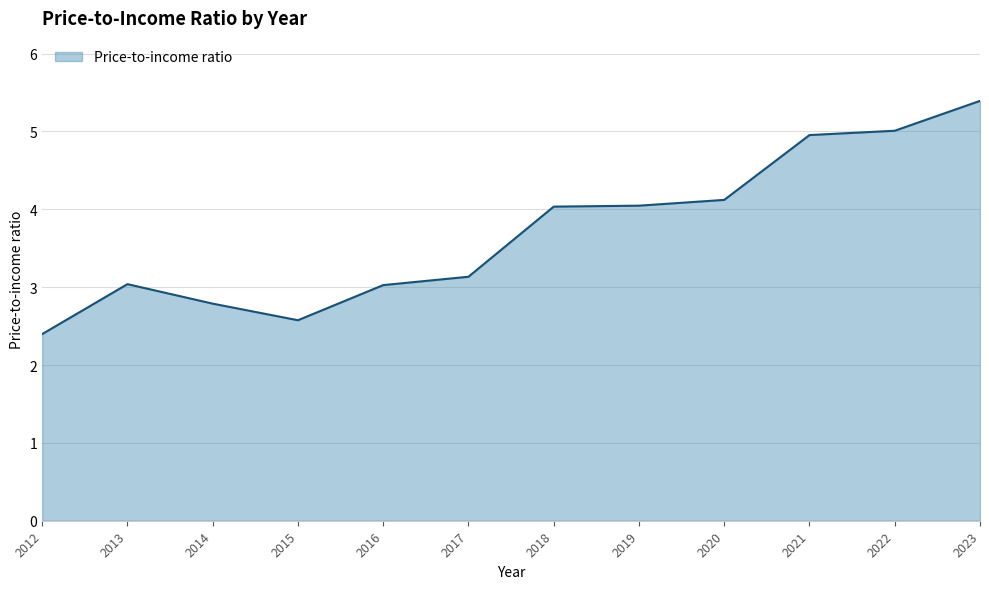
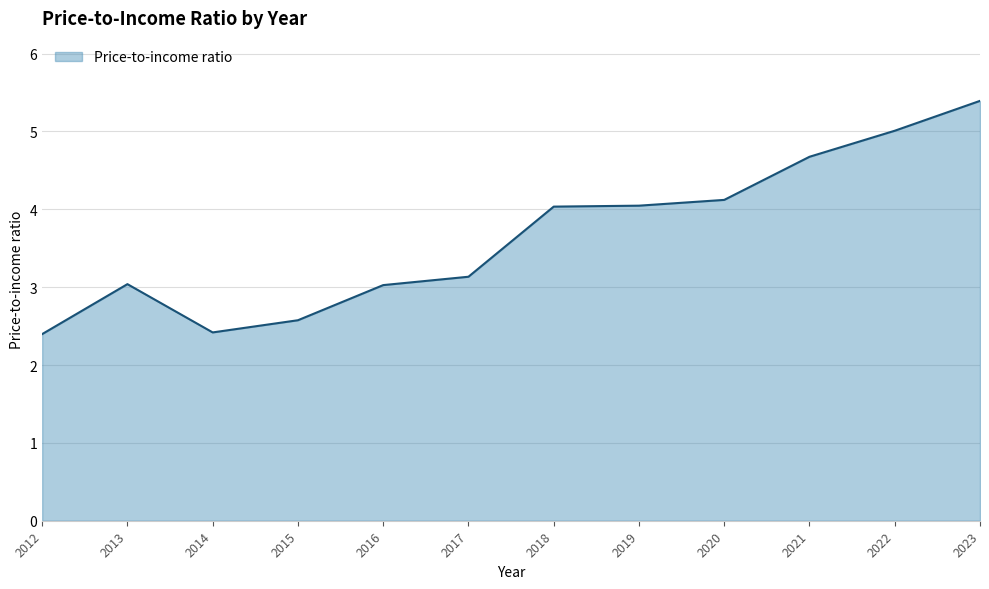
2014: 2.8 -> 2.4
2021: 5.0 -> 4.7
